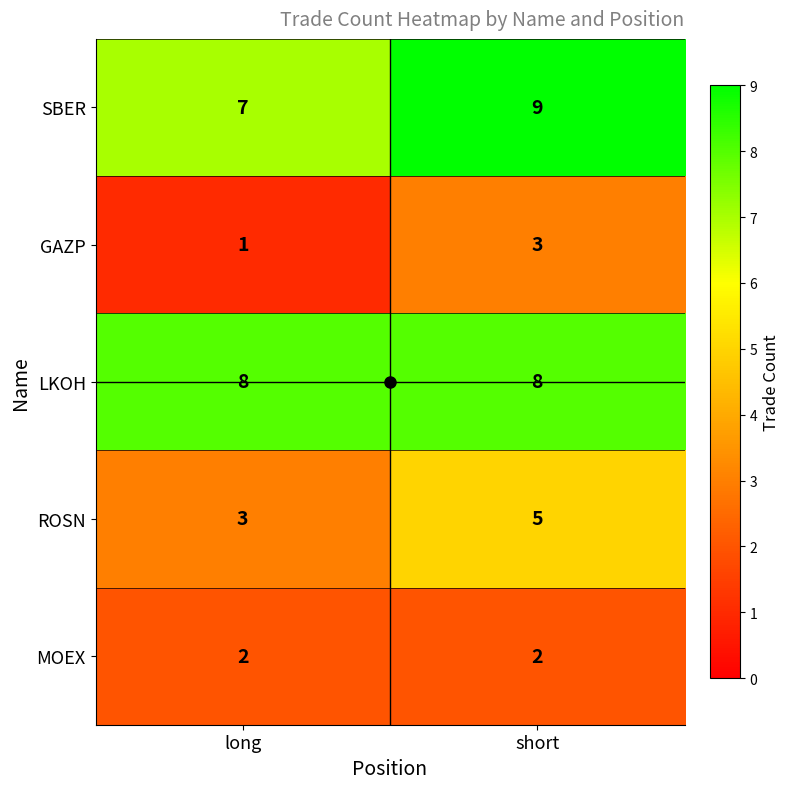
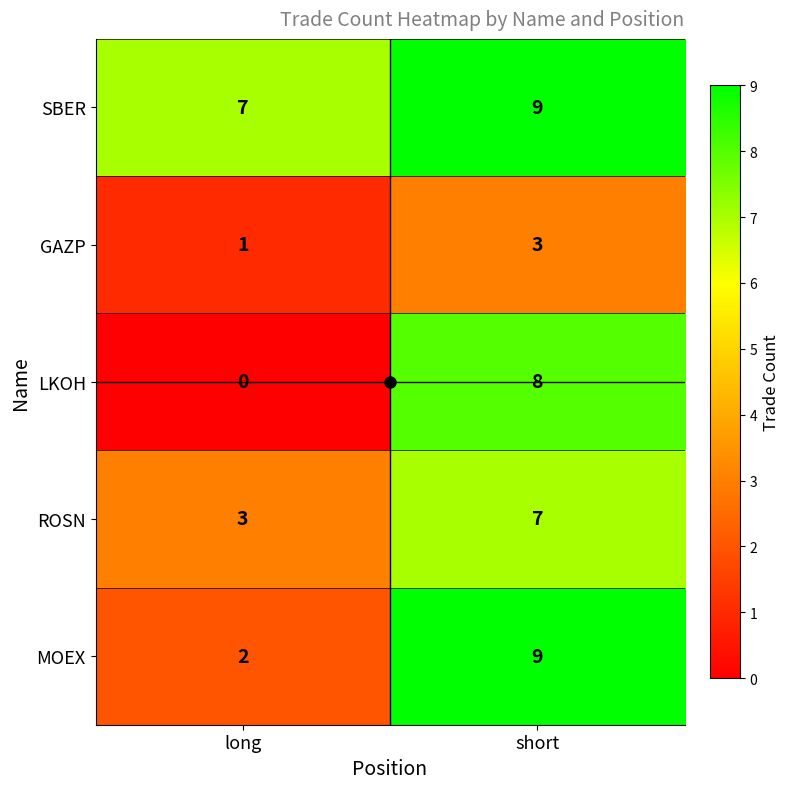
LKOH, long: 8 -> 0
ROSN, short: 5 -> 7
MOEX, short: 2 -> 9
